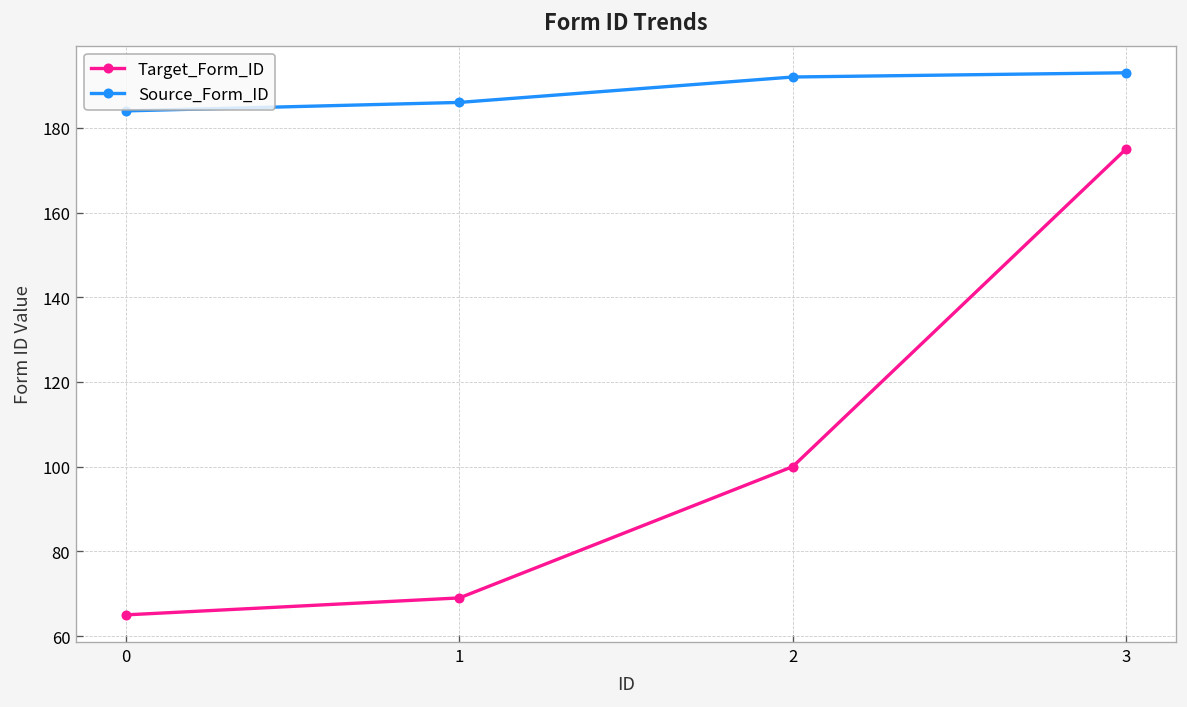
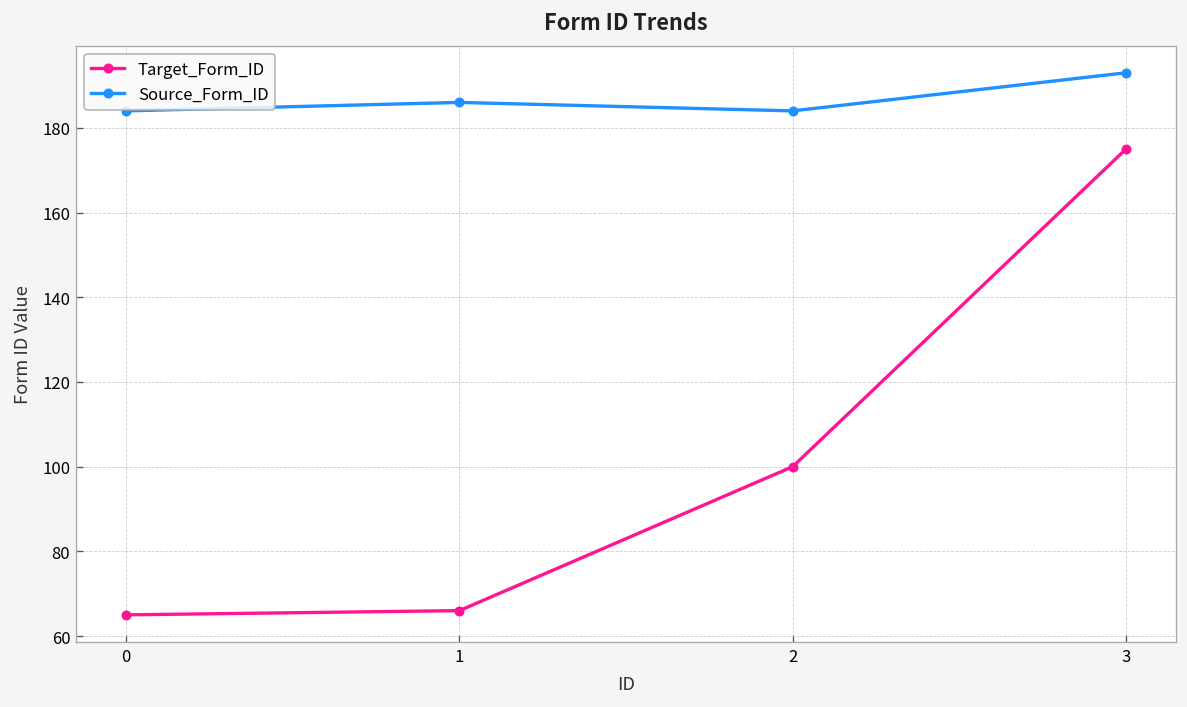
Target_Form_ID, 1: 69 -> 66
Source_Form_ID, 2: 192 -> 184
